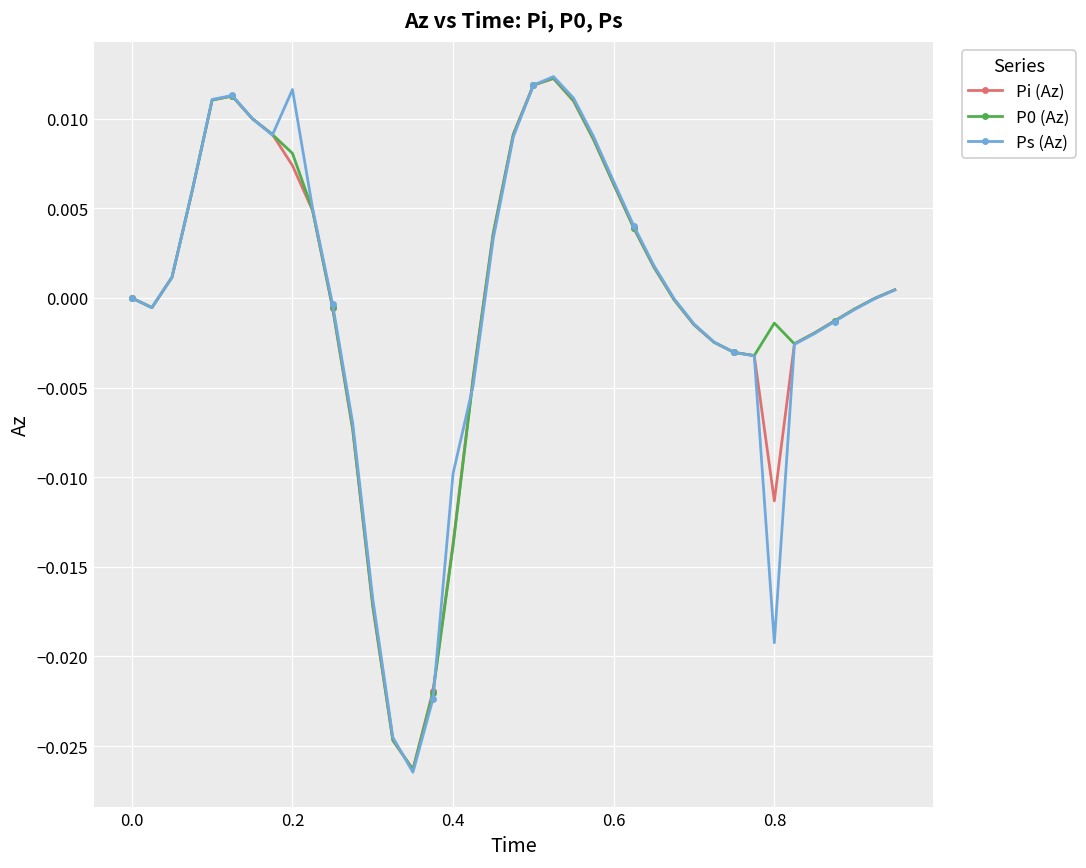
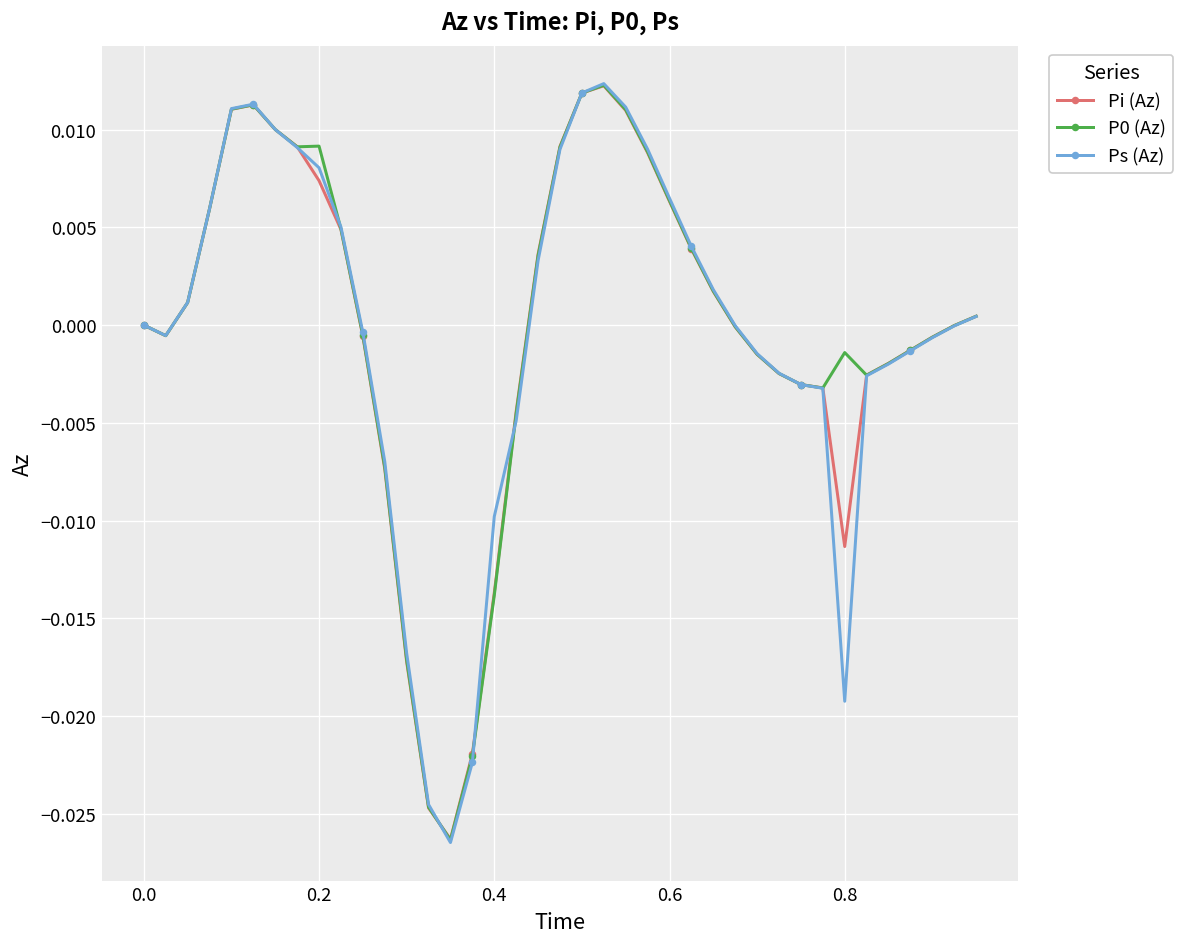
P0 (Az), 0.2: 0.0081 -> 0.0092
Ps (Az), 0.2: 0.0116 -> 0.0080
